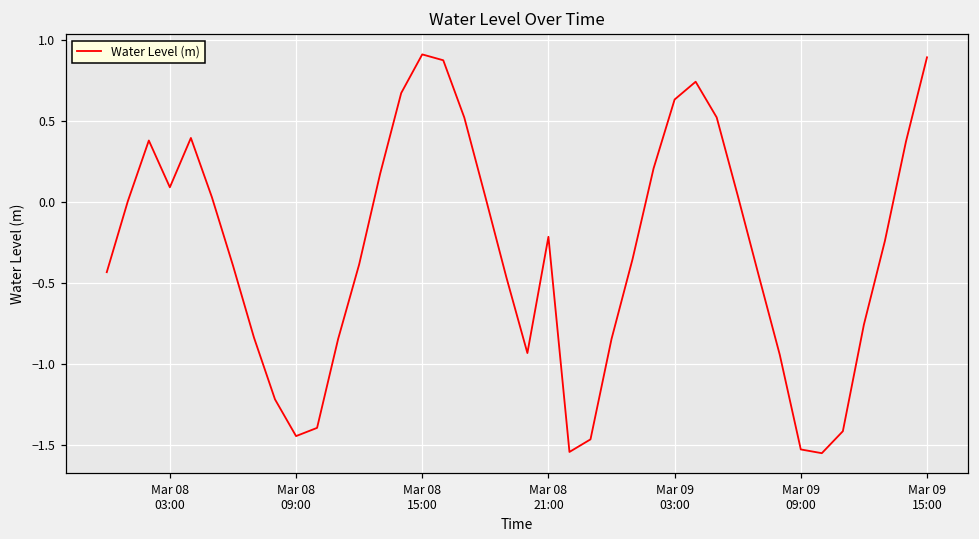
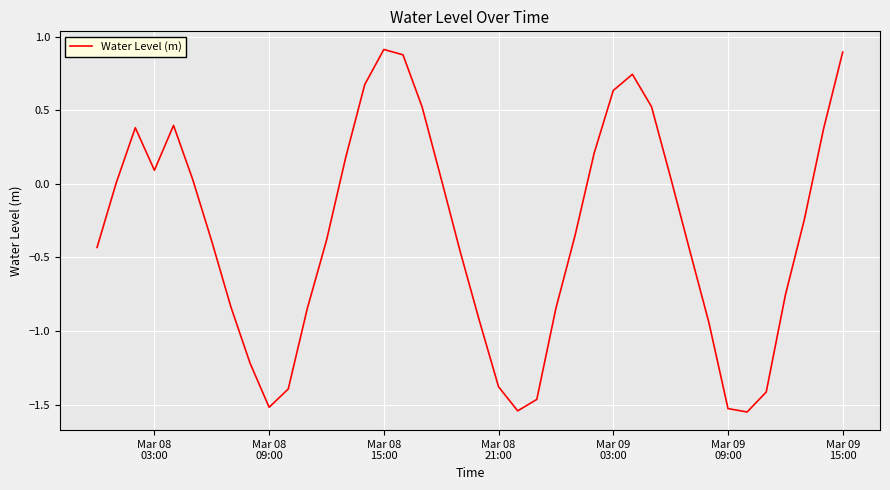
Mar 08 09:00: -1.44 -> -1.52
Mar 08 21:00: -0.21 -> -1.38
